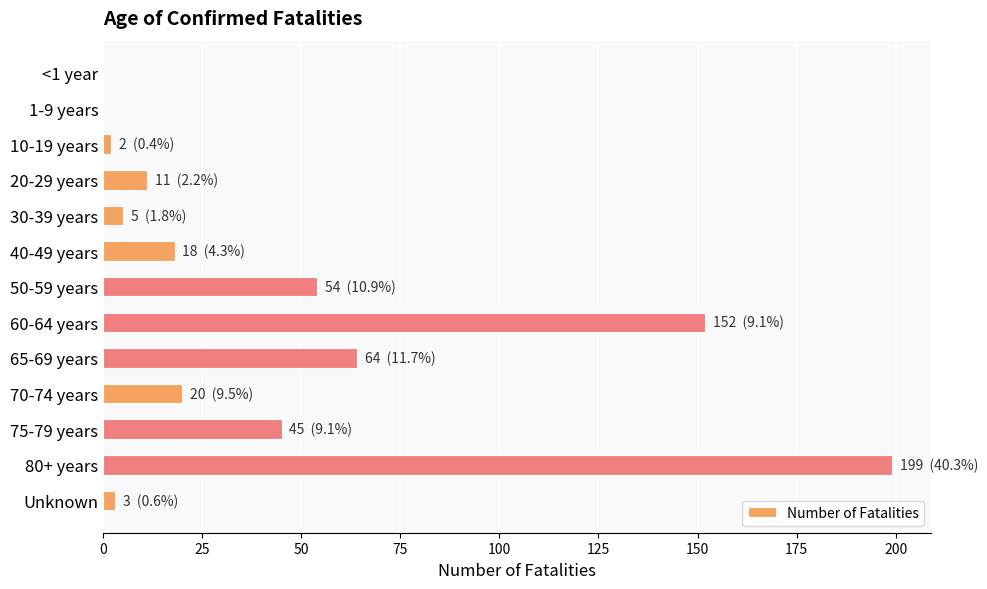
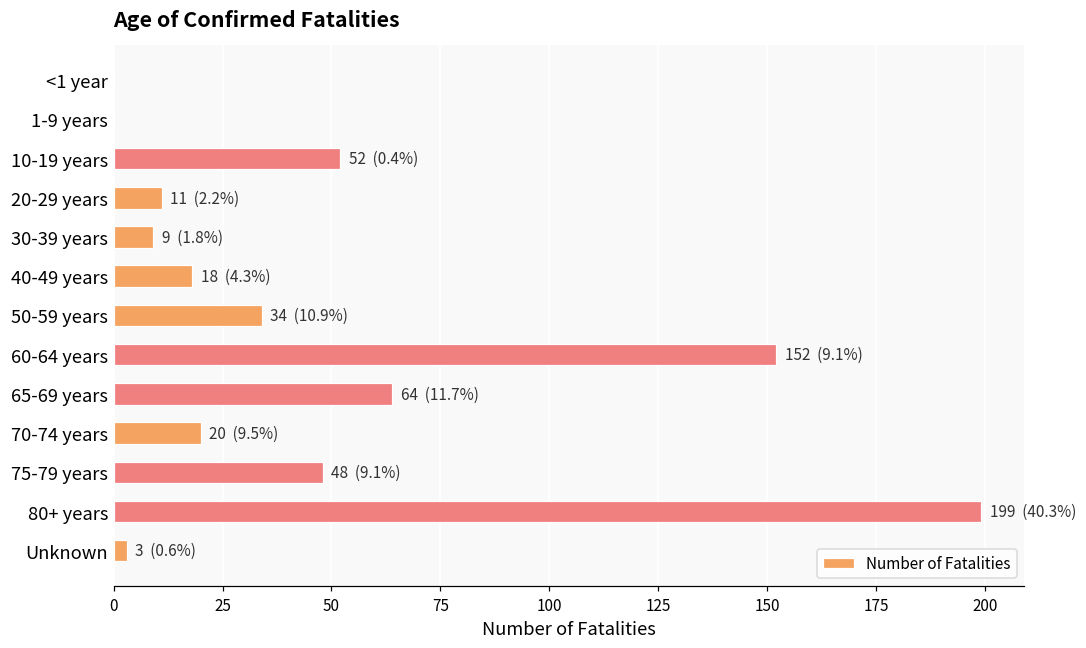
10-19 years: 2 -> 52
30-39 years: 5 -> 9
50-59 years: 54 -> 34
75-79 years: 45 -> 48
